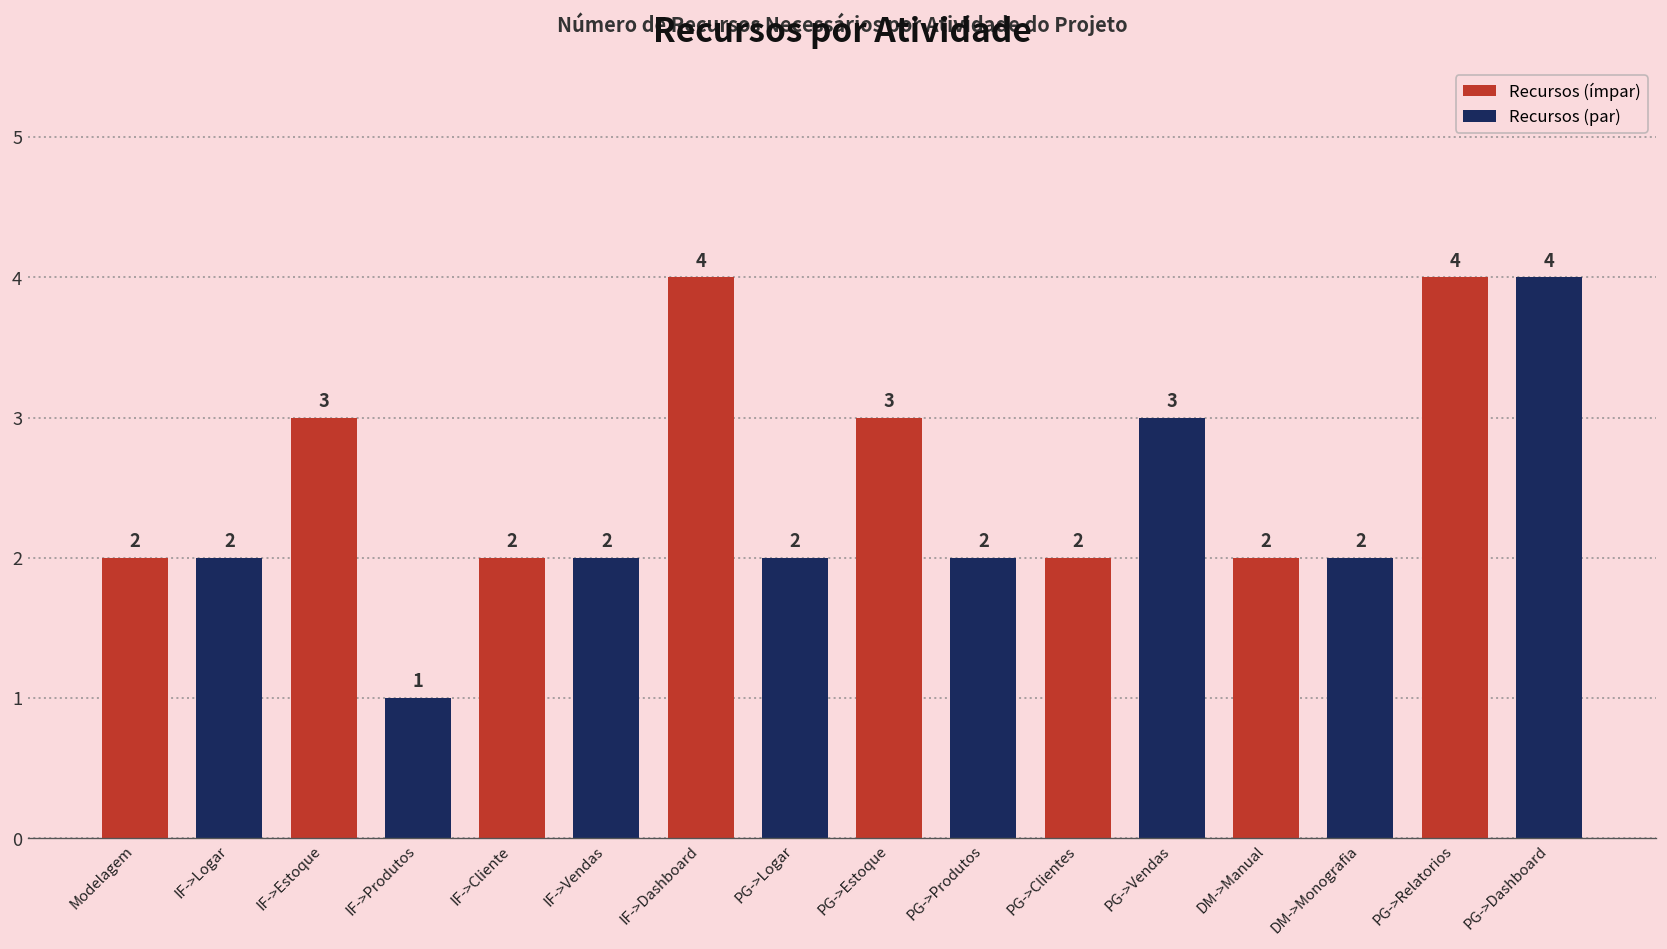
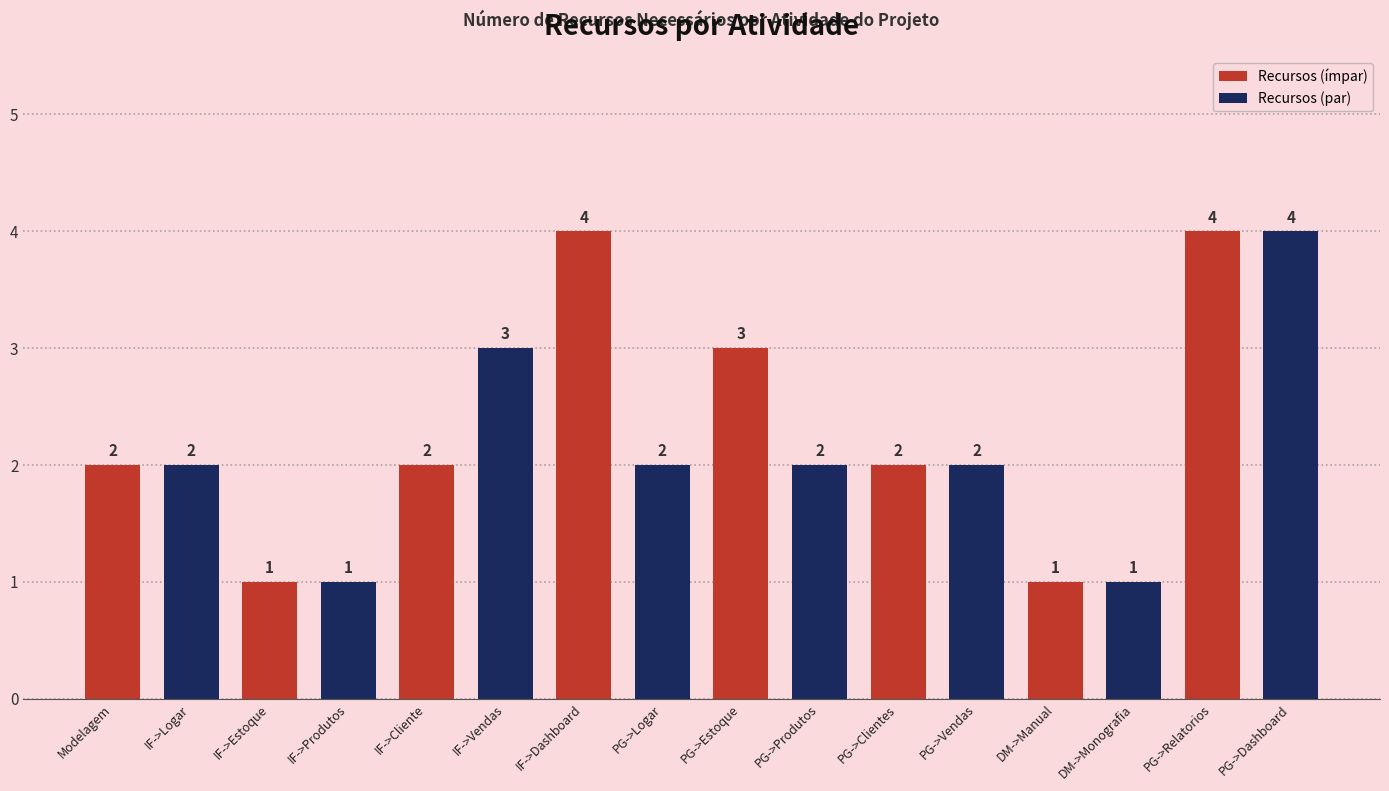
IF->Estoque: 3 -> 1
IF->Vendas: 2 -> 3
PG->Vendas: 3 -> 2
DM->Manual: 2 -> 1
DM->Monografia: 2 -> 1
